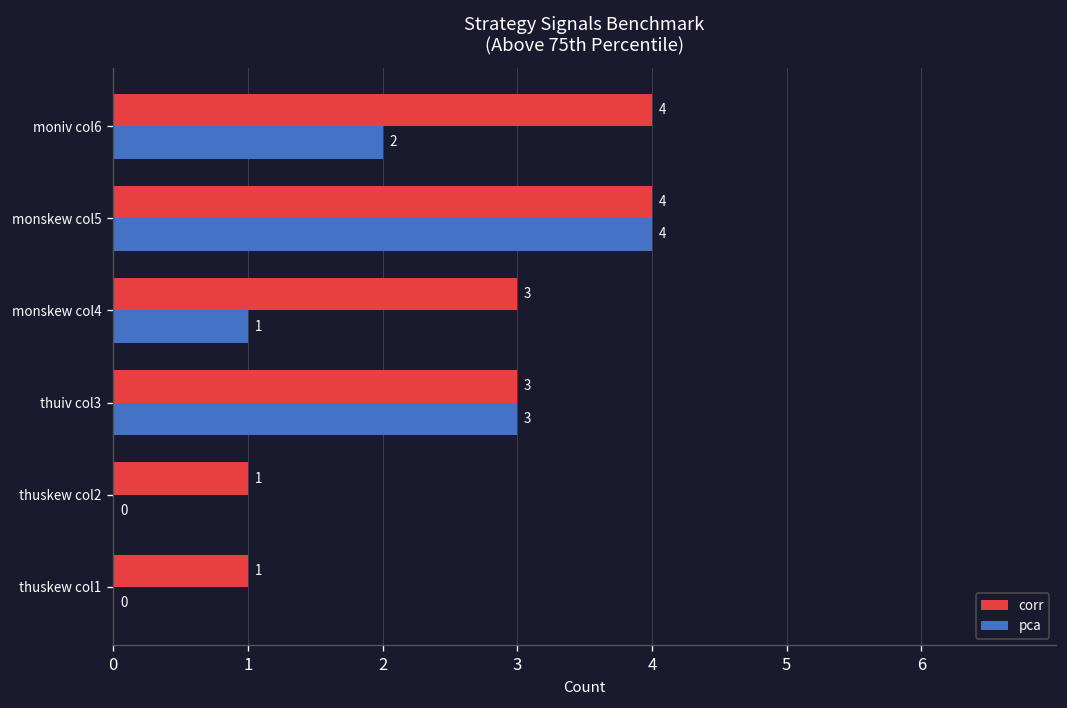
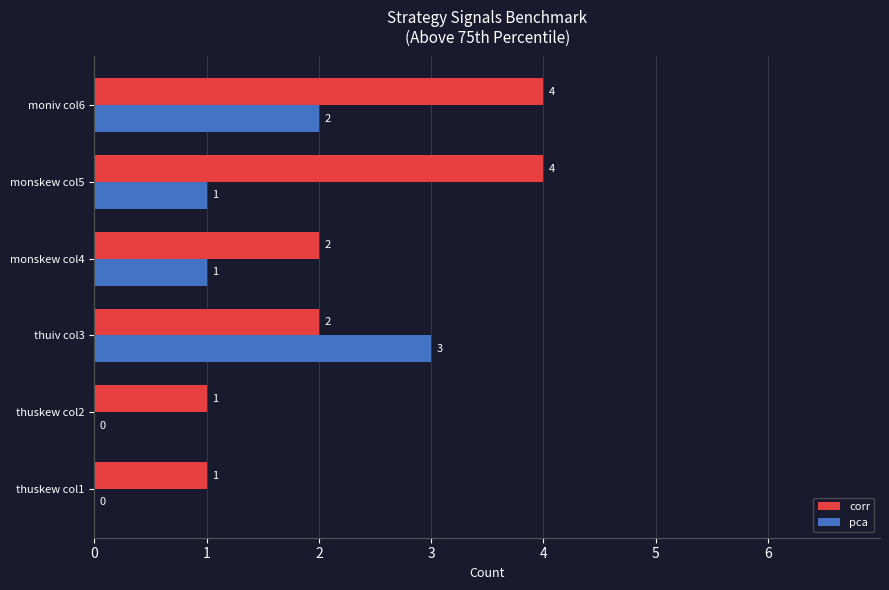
pca, monskew col5: 4 -> 1
corr, monskew col4: 3 -> 2
corr, thuiv col3: 3 -> 2
